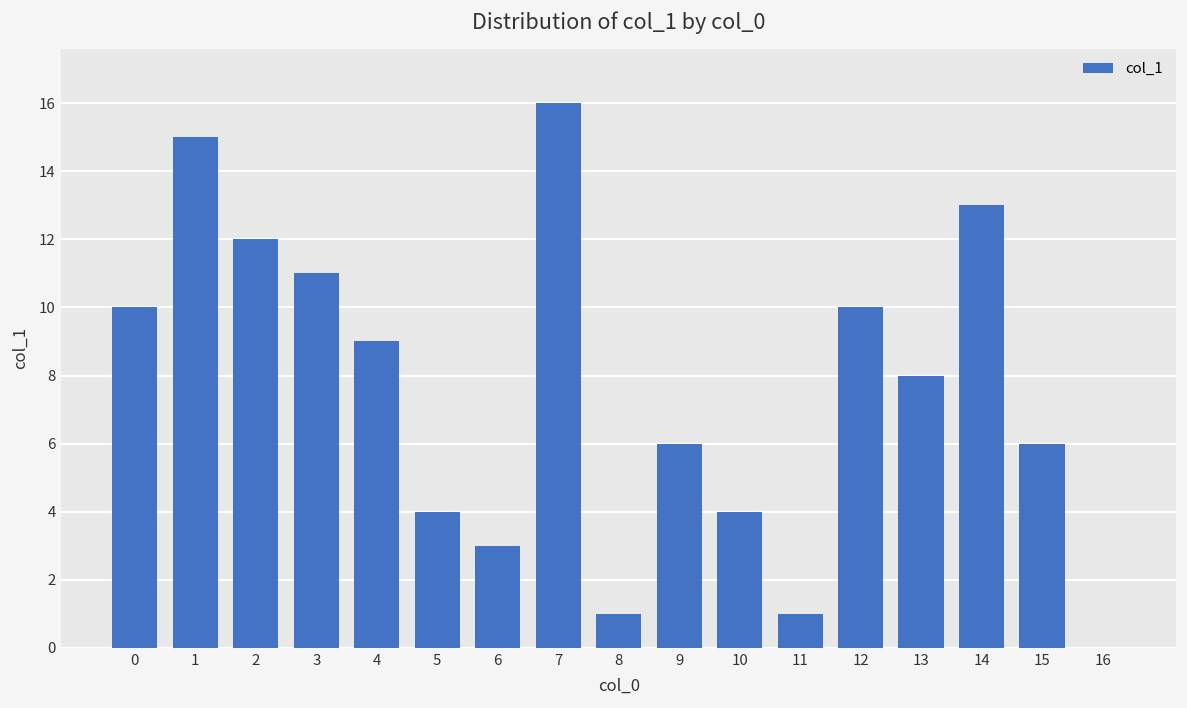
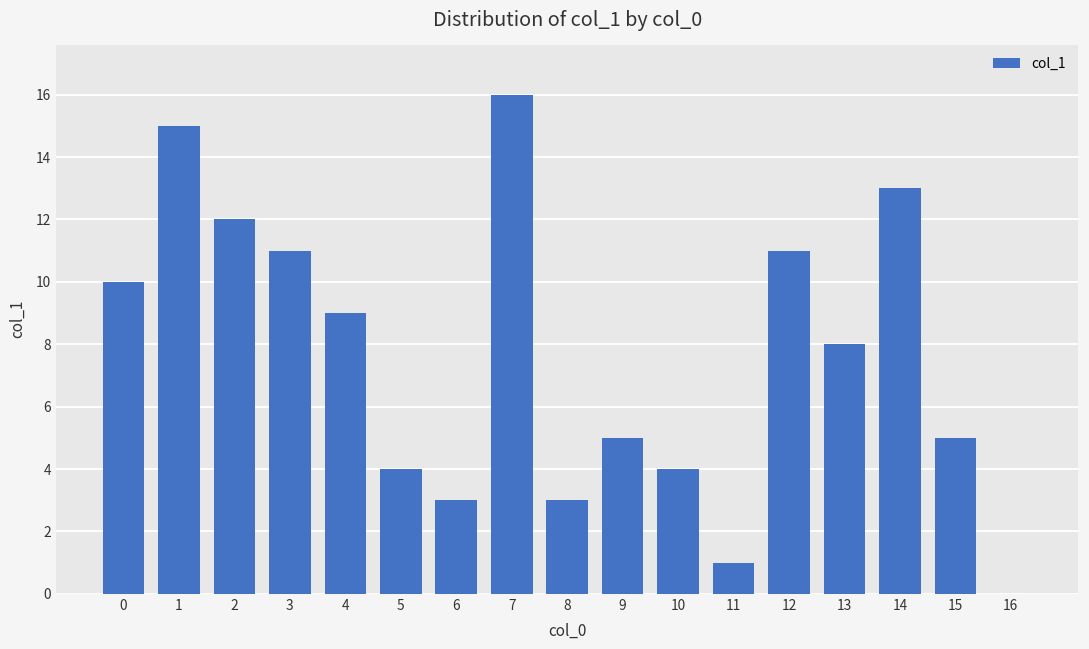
8: 1 -> 3
9: 6 -> 5
12: 10 -> 11
15: 6 -> 5
